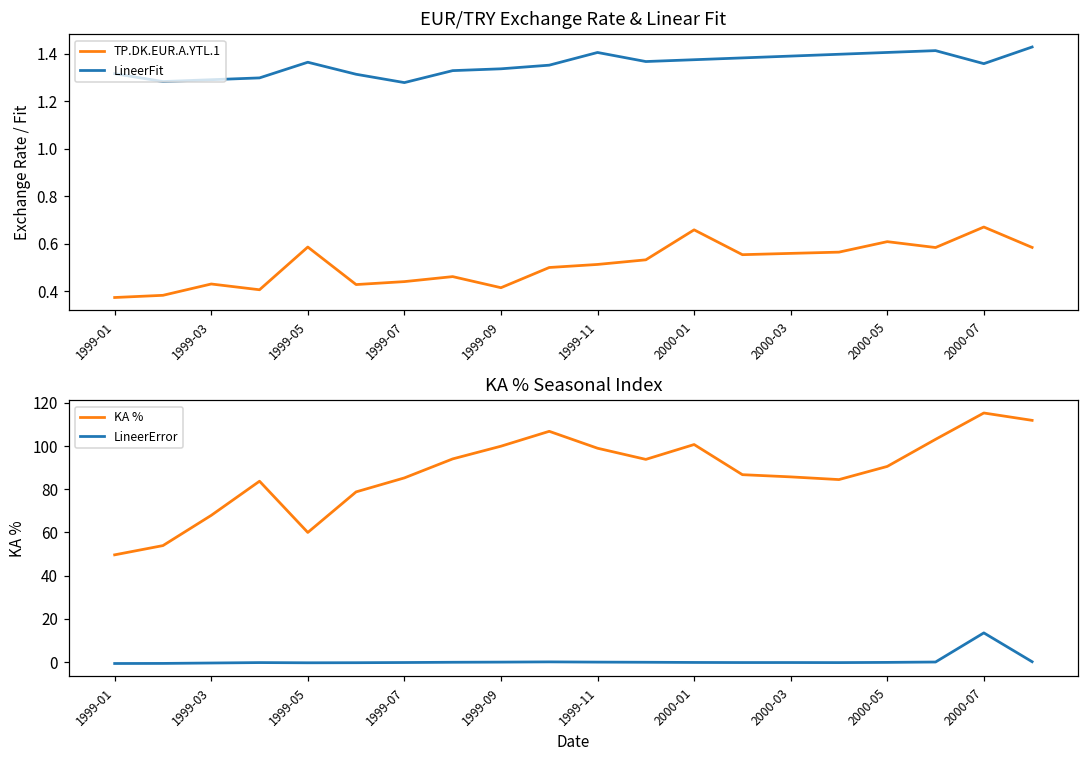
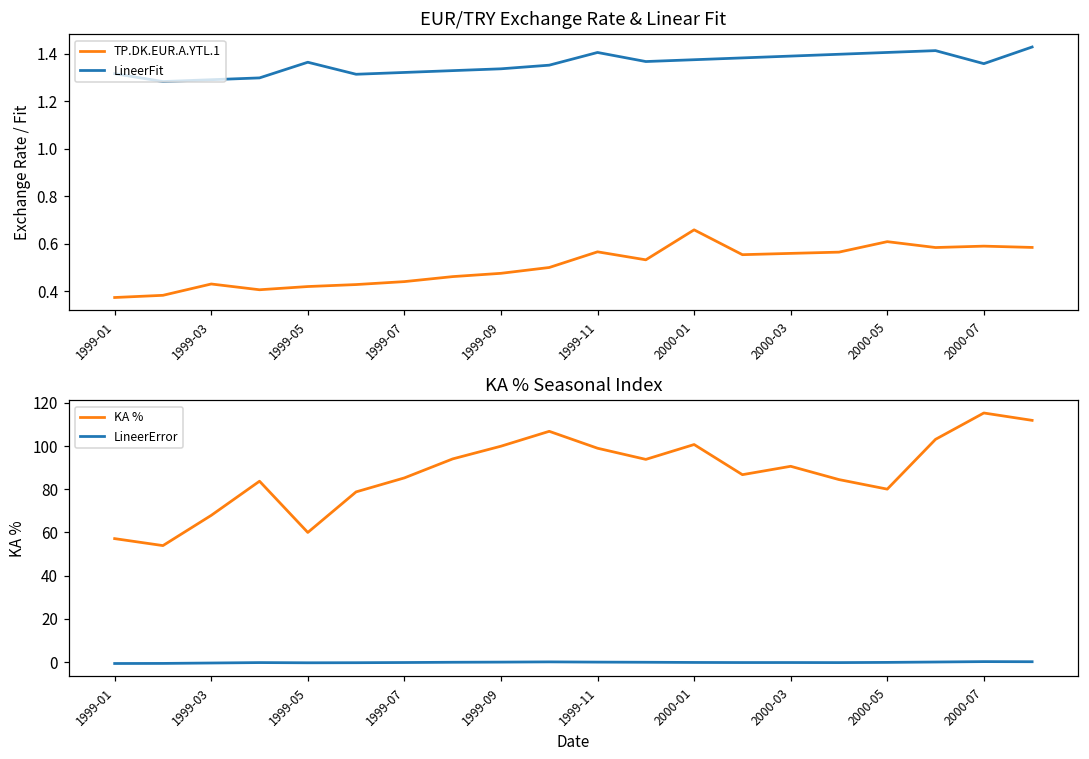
EUR/TRY Exchange Rate & Linear Fit, TP.DK.EUR.A.YTL.1, 1999-05: 0.59 -> 0.42
EUR/TRY Exchange Rate & Linear Fit, LineerFit, 1999-07: 1.28 -> 1.32
EUR/TRY Exchange Rate & Linear Fit, TP.DK.EUR.A.YTL.1, 1999-09: 0.41 -> 0.47
EUR/TRY Exchange Rate & Linear Fit, TP.DK.EUR.A.YTL.1, 1999-11: 0.51 -> 0.57
EUR/TRY Exchange Rate & Linear Fit, TP.DK.EUR.A.YTL.1, 2000-07: 0.67 -> 0.59
KA % Seasonal Index, KA %, 1999-01: 50 -> 57
KA % Seasonal Index, KA %, 2000-03: 86 -> 91
KA % Seasonal Index, KA %, 2000-05: 91 -> 80
KA % Seasonal Index, LineerError, 2000-07: 14 -> 0
